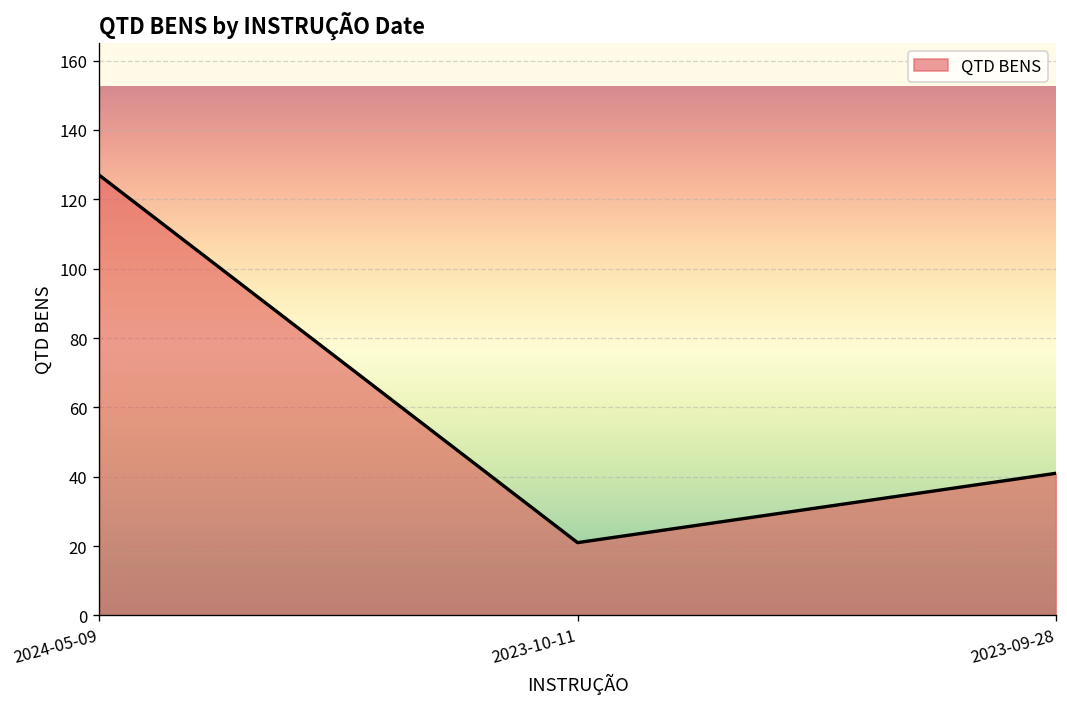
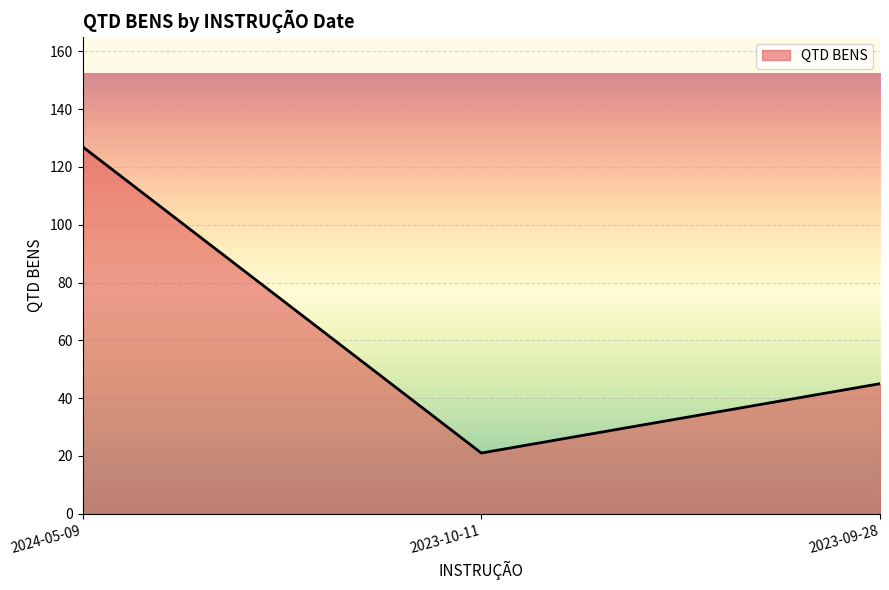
2023-09-28: 41 -> 45
